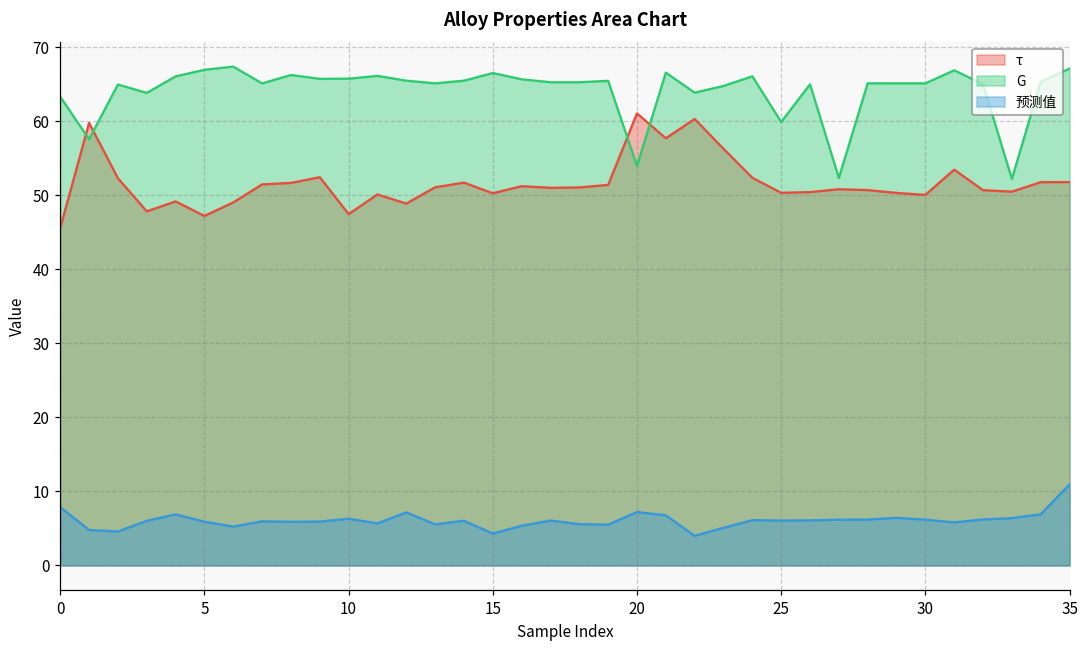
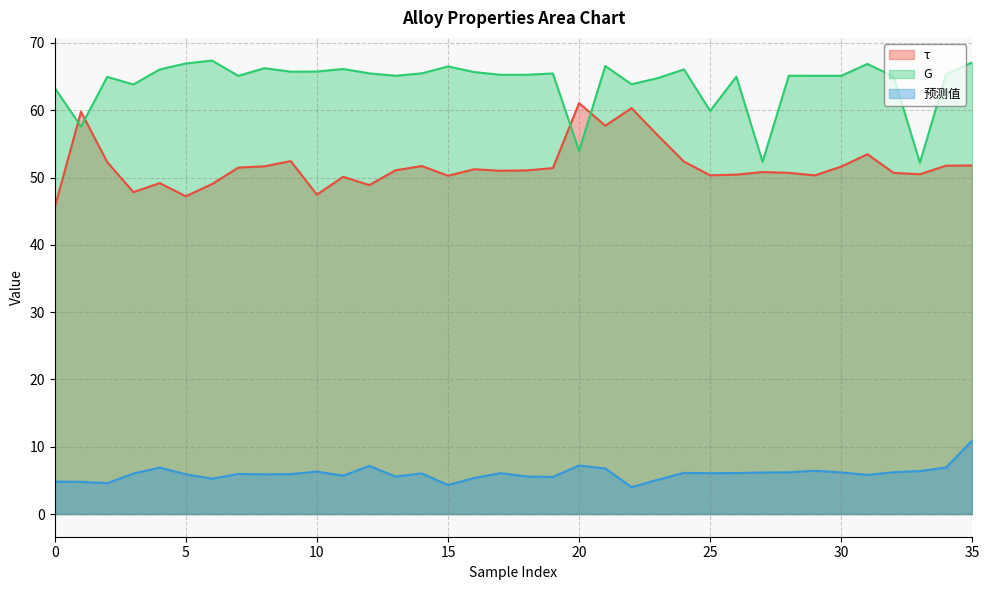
预测值, 0: 8 -> 5
τ, 30: 50 -> 52
